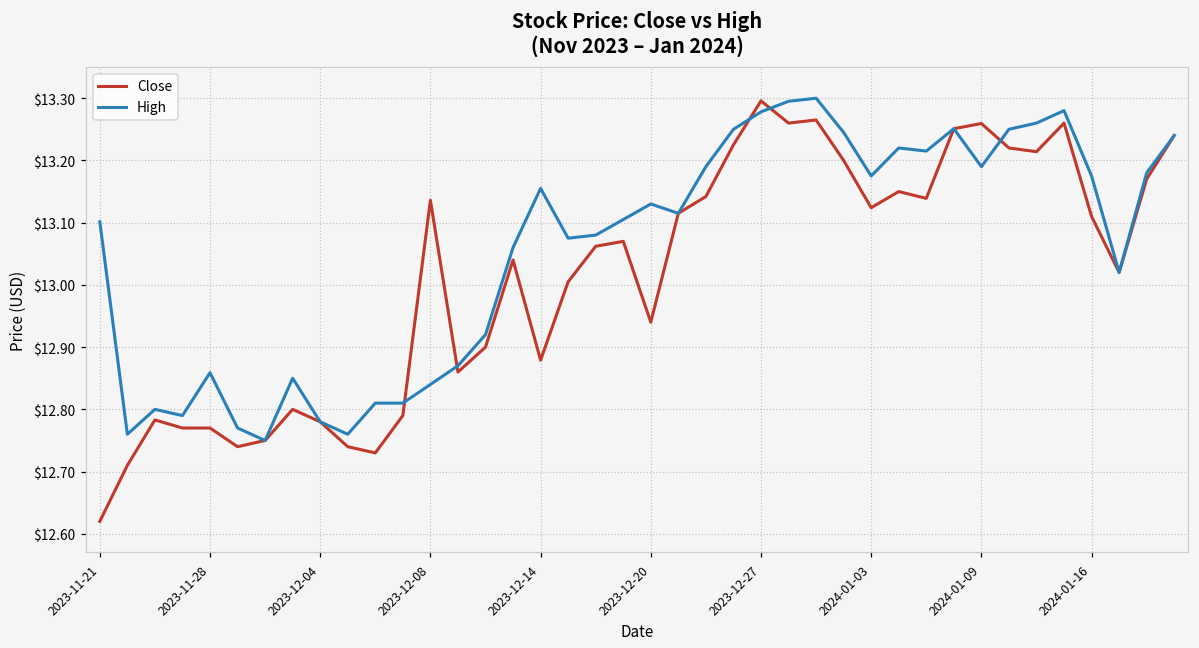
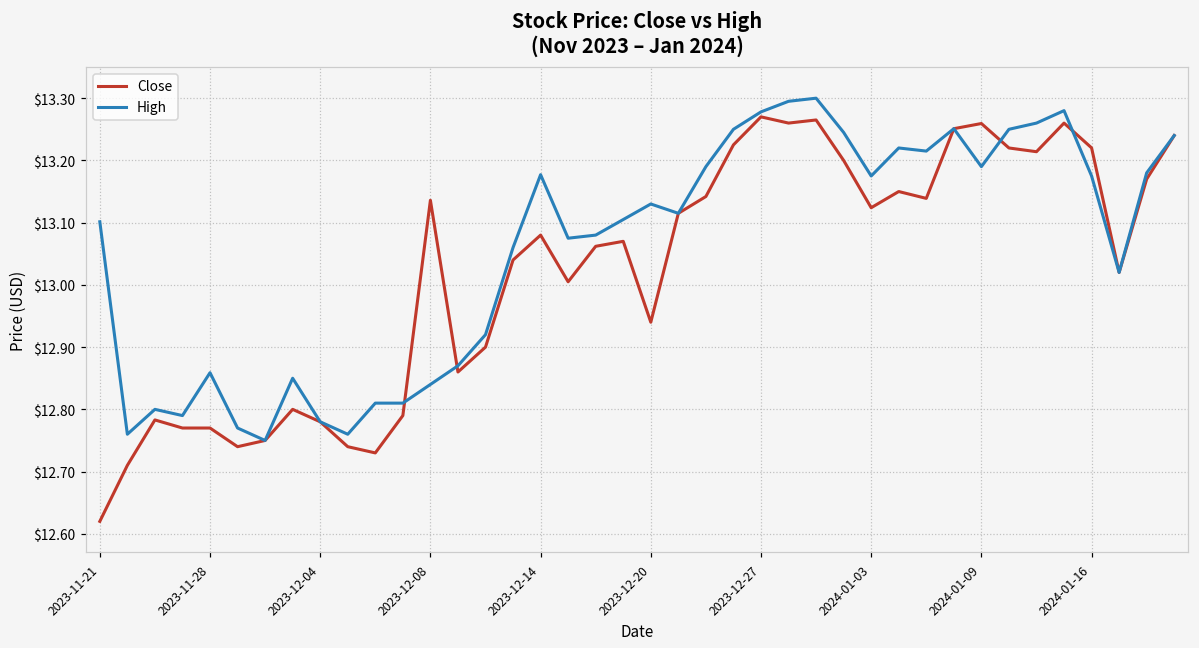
Close, 2023-12-14: $12.88 -> $13.08
High, 2023-12-14: $13.15 -> $13.18
Close, 2023-12-27: $13.30 -> $13.27
Close, 2024-01-16: $13.11 -> $13.22
